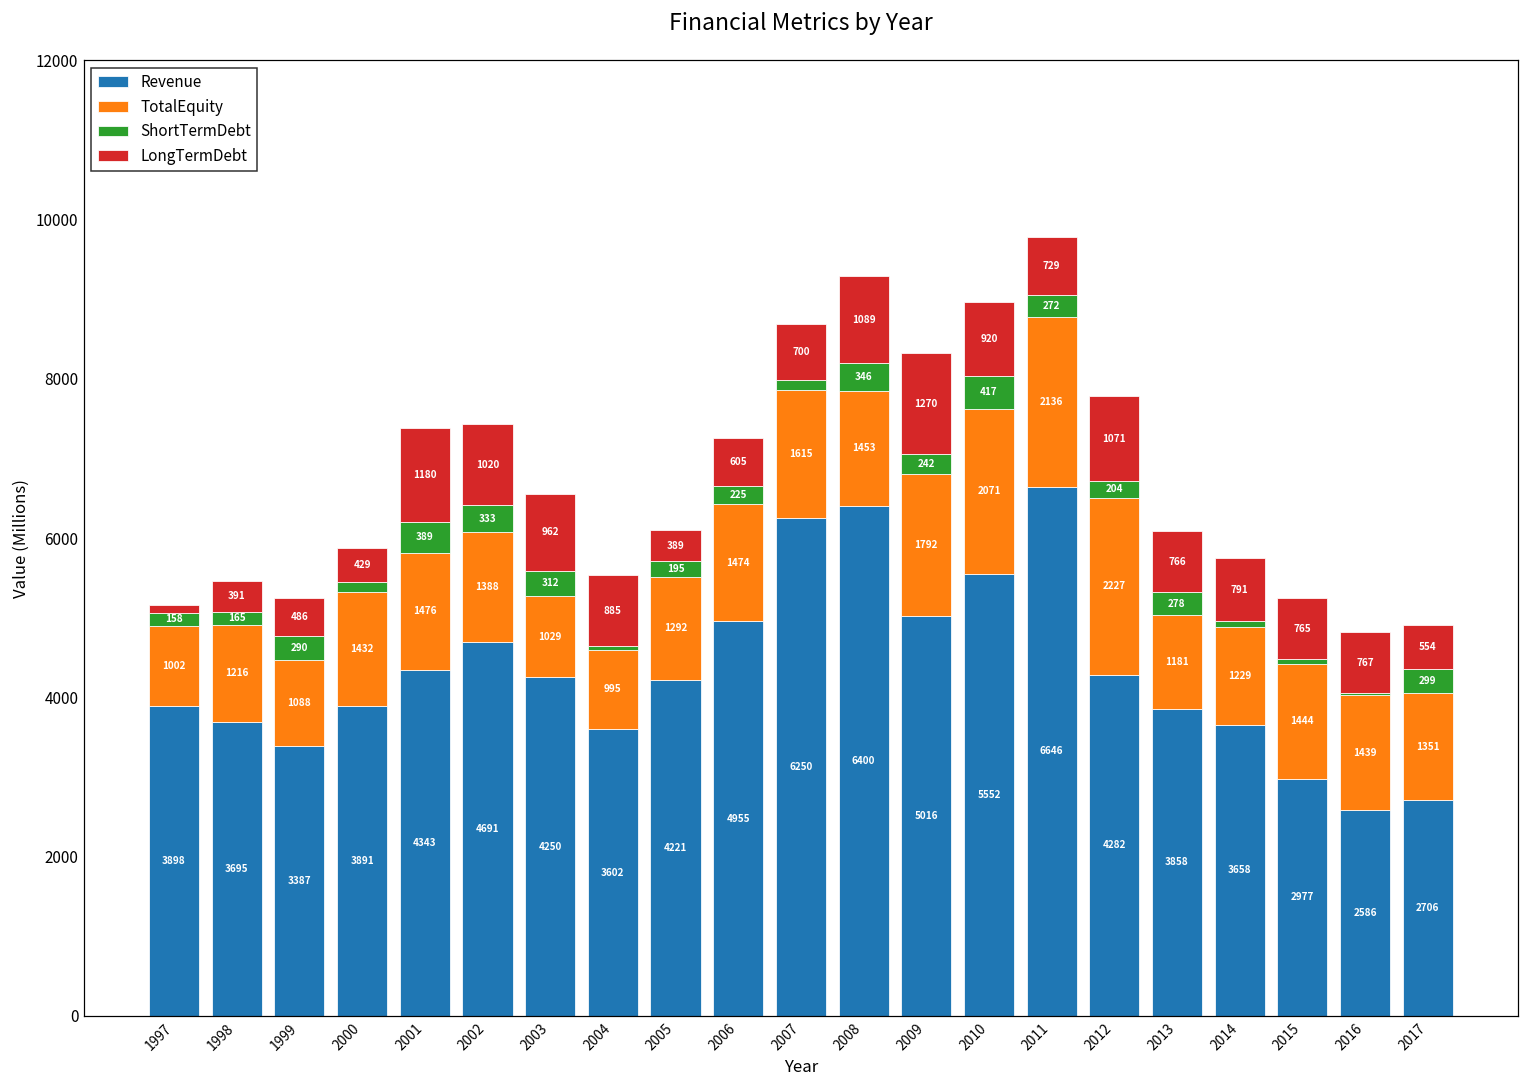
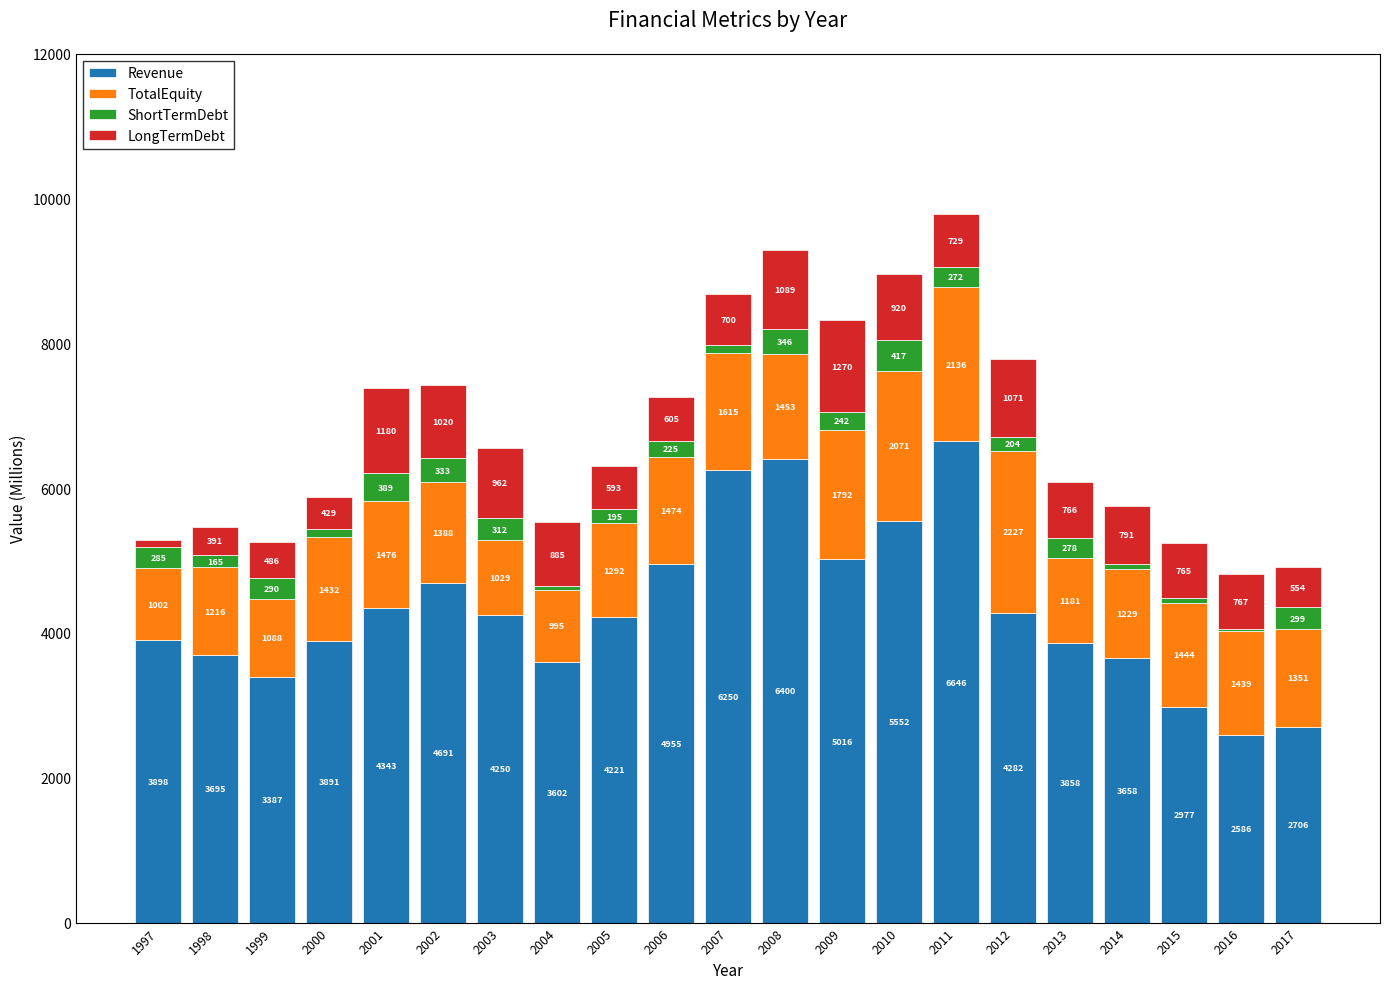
ShortTermDebt, 1997: 158 -> 285
LongTermDebt, 2005: 389 -> 593
